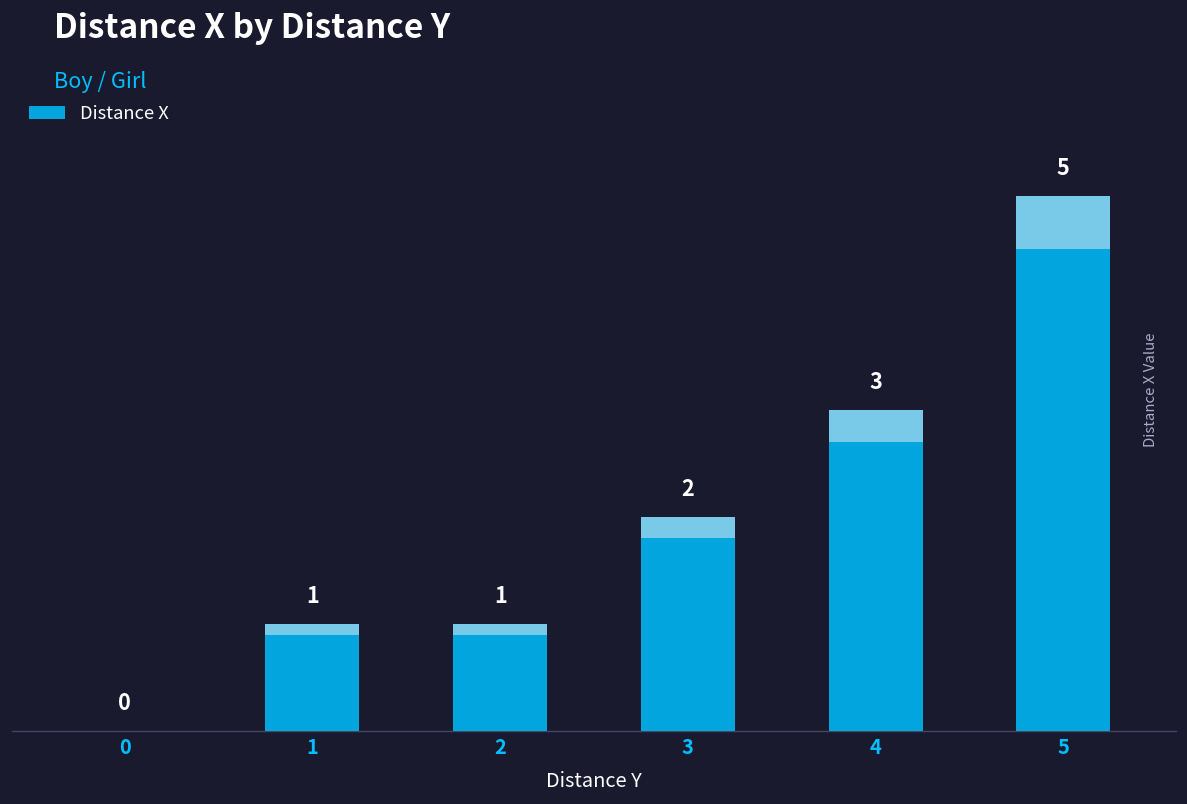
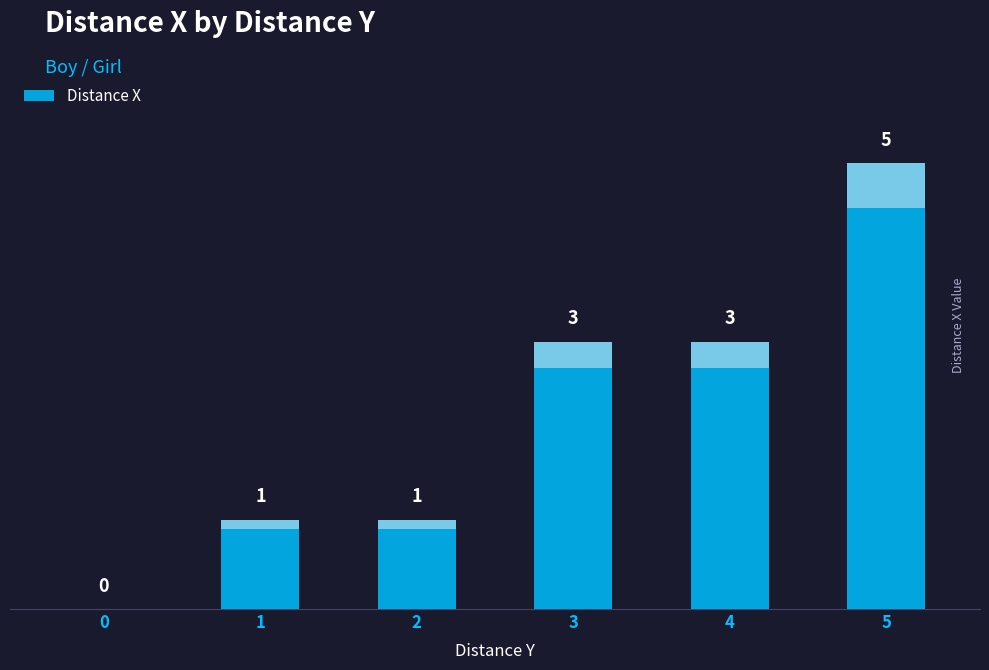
3: 2 -> 3
